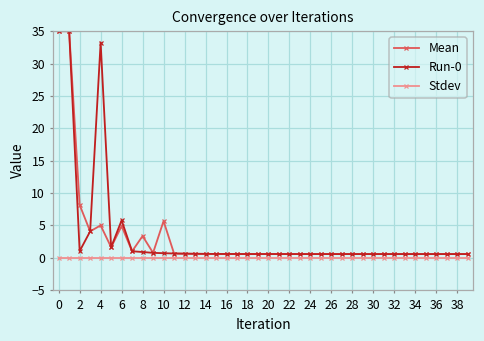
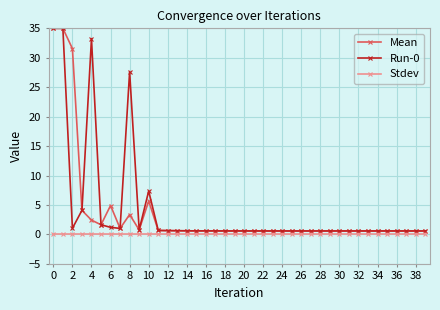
Mean, 2: 8 -> 32
Mean, 4: 5 -> 2
Run-0, 6: 6 -> 1
Run-0, 8: 1 -> 28
Run-0, 10: 1 -> 7
